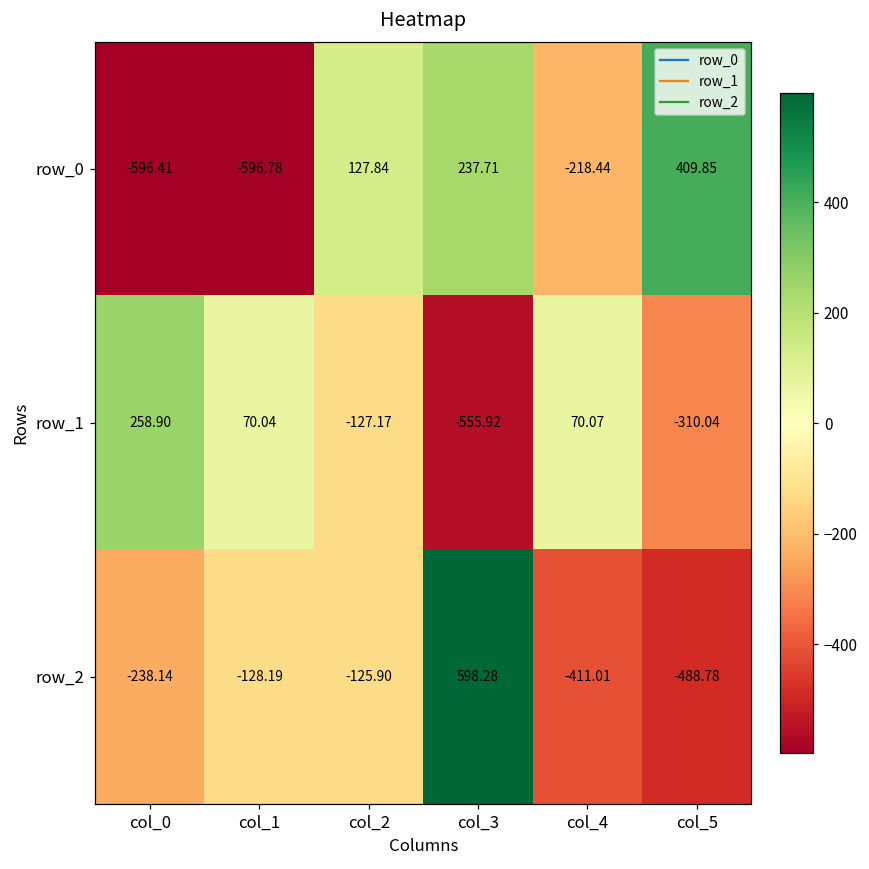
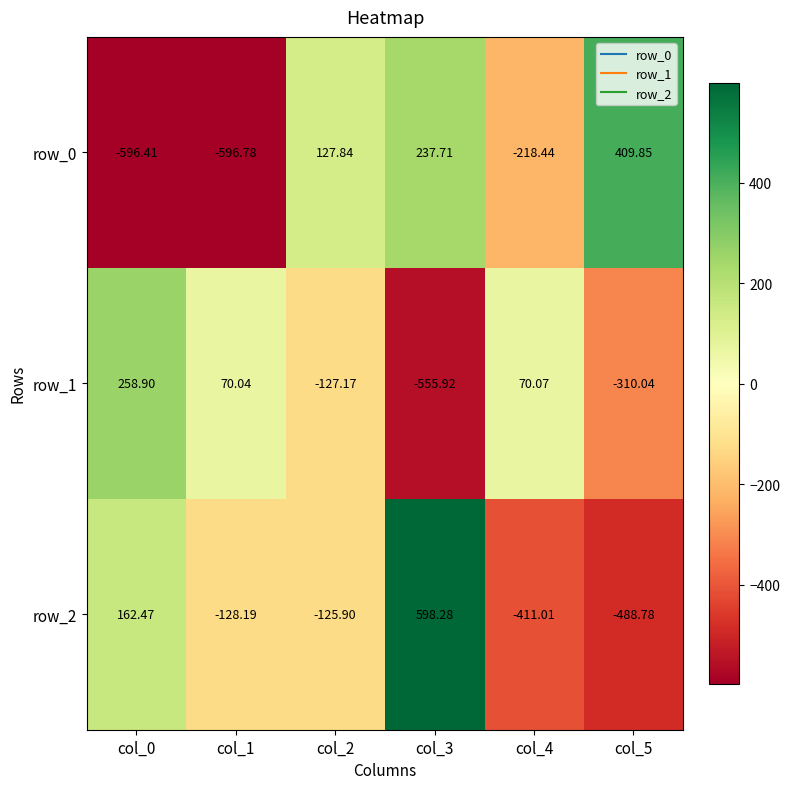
row_2, col_0: -238.14 -> 162.47
